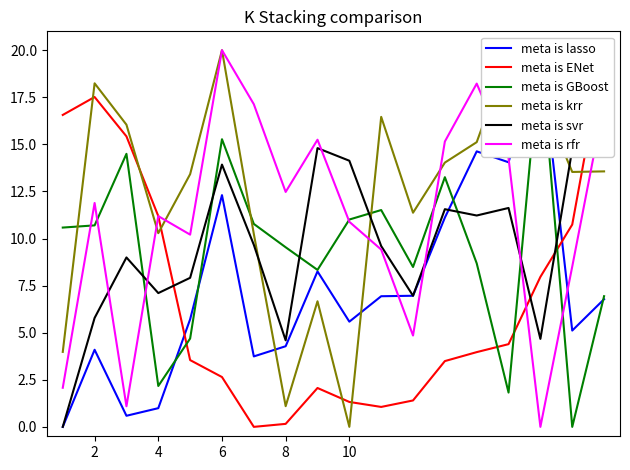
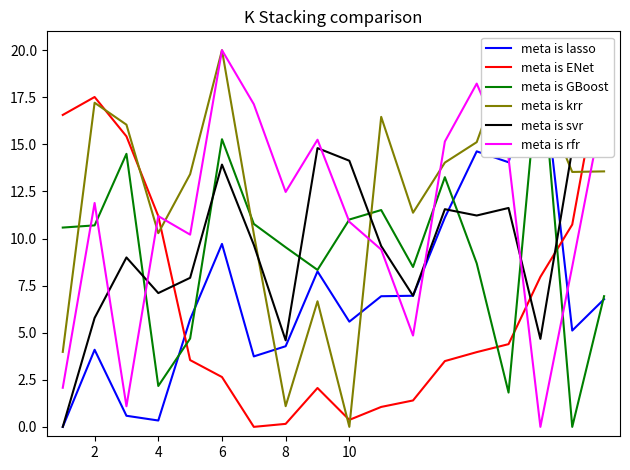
meta is krr, 2: 18.2 -> 17.2
meta is lasso, 4: 1.0 -> 0.3
meta is lasso, 6: 12.3 -> 9.7
meta is ENet, 10: 1.3 -> 0.4
